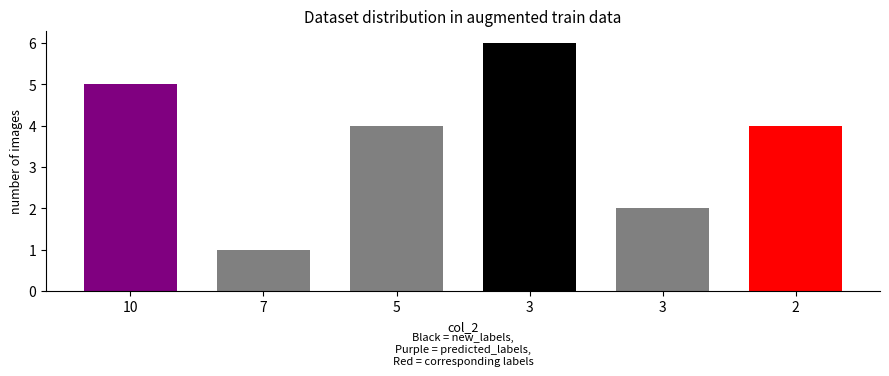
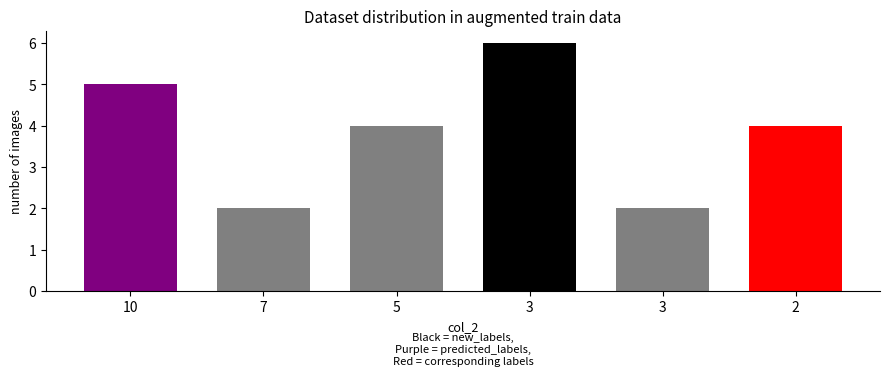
7: 1 -> 2
